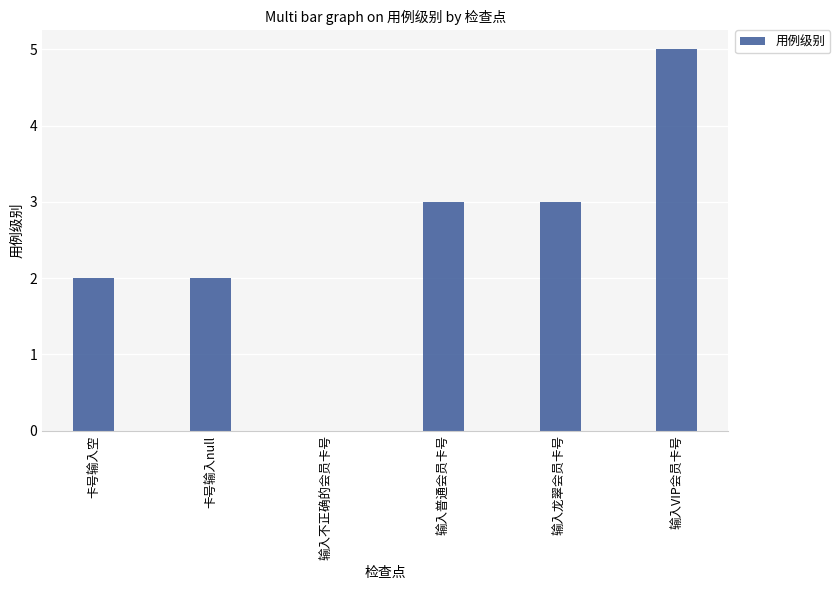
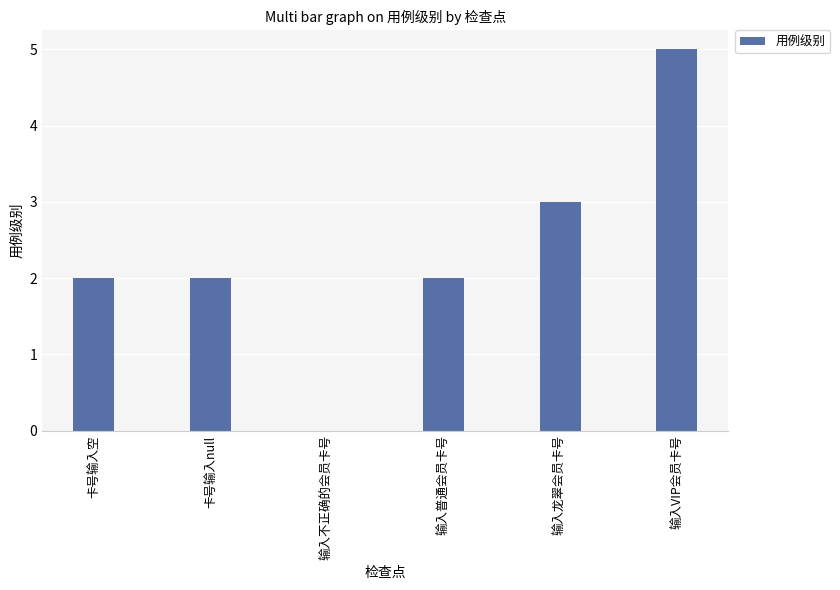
输入普通会员卡号: 3 -> 2
